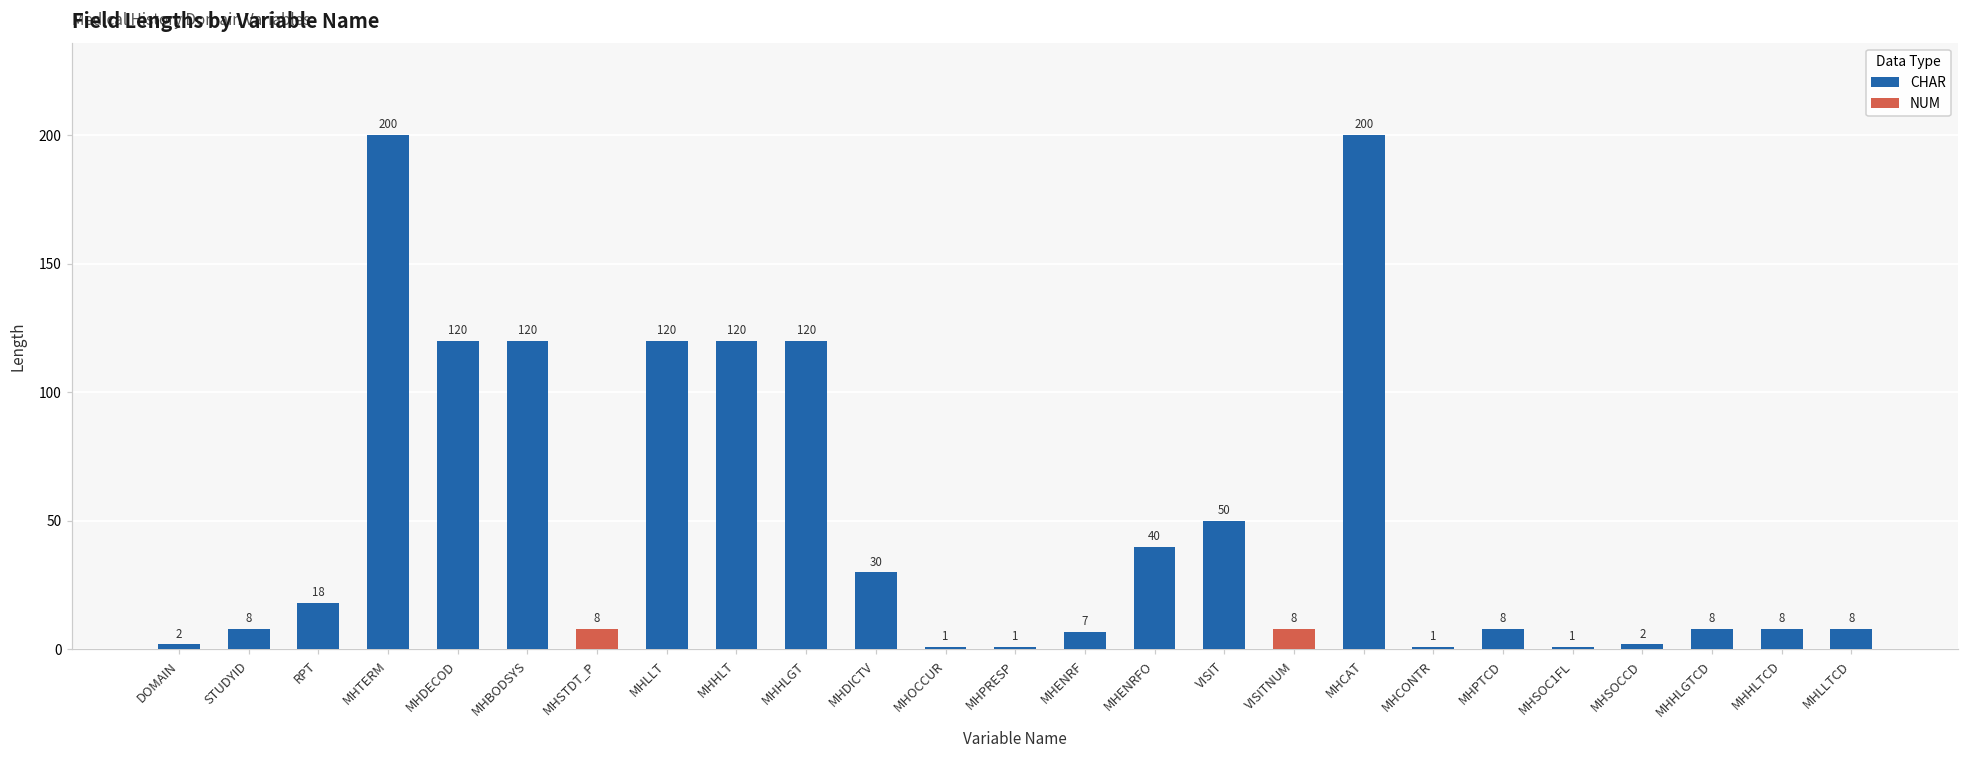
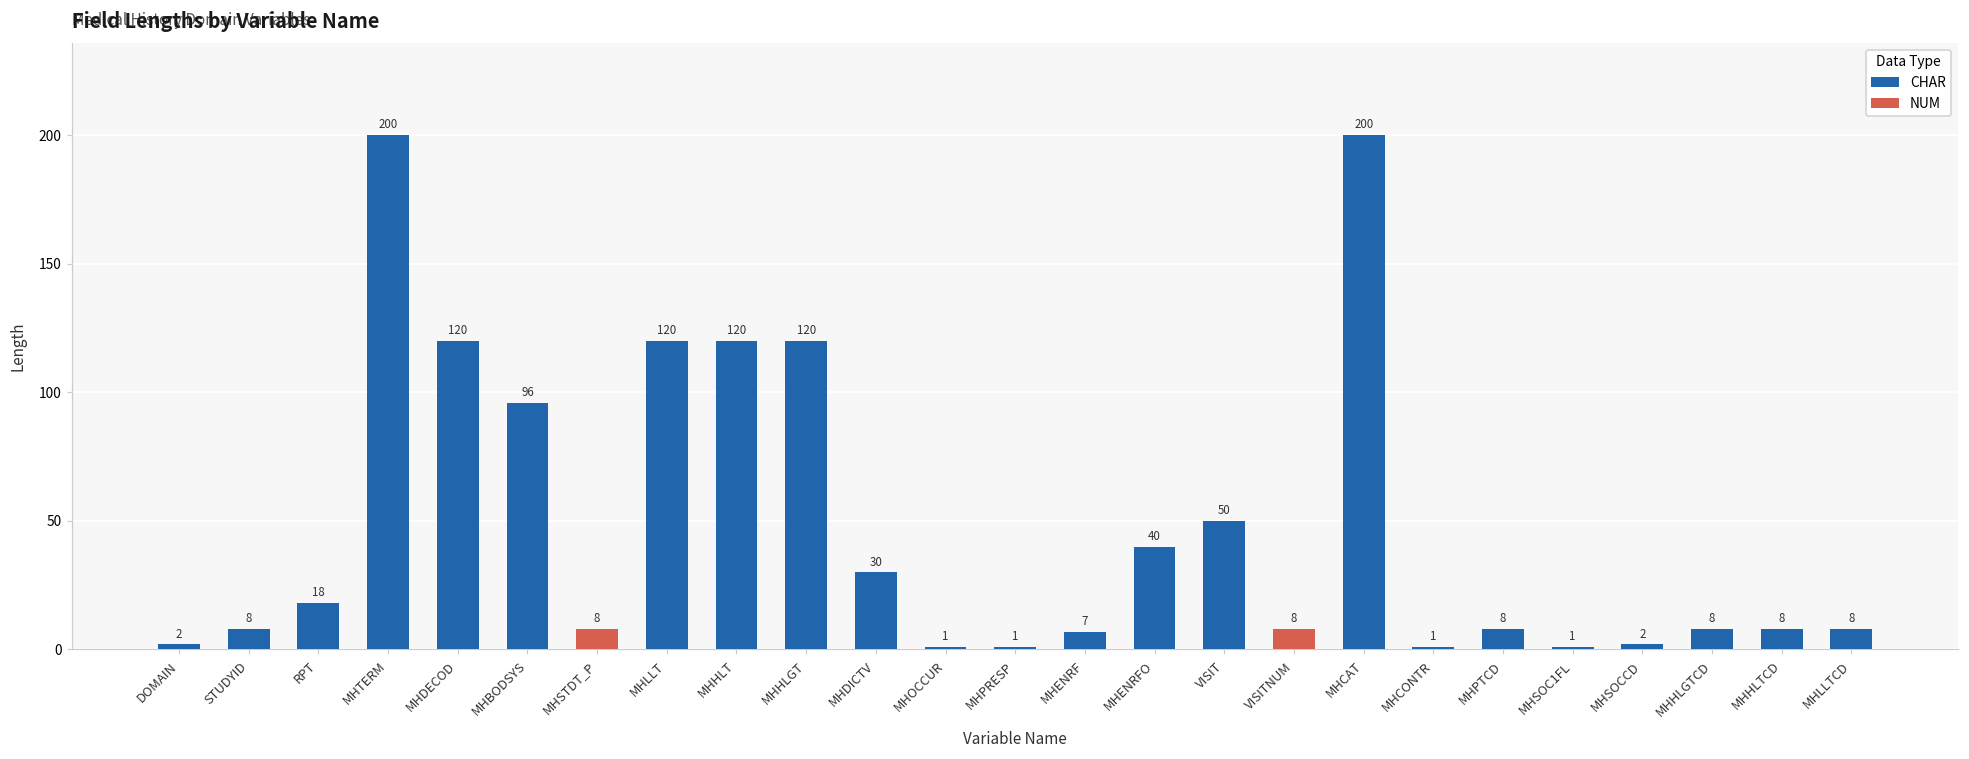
CHAR, MHBODSYS: 120 -> 96
